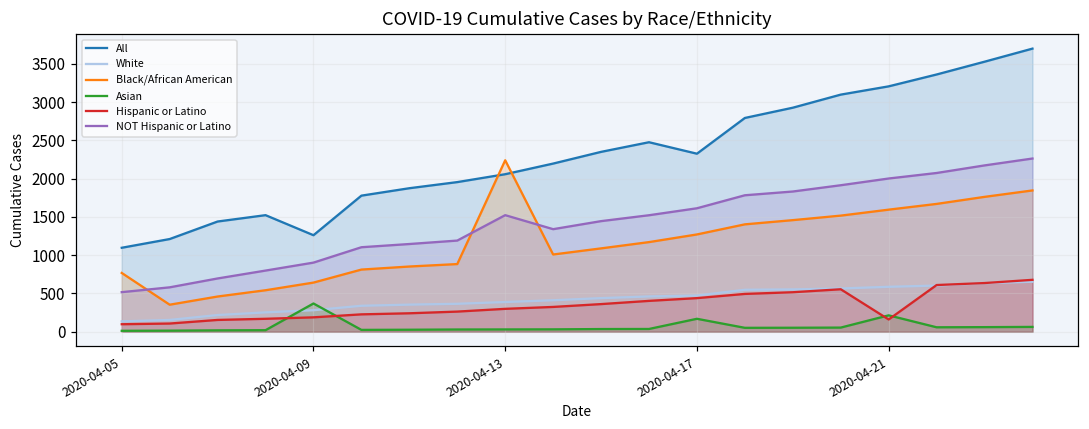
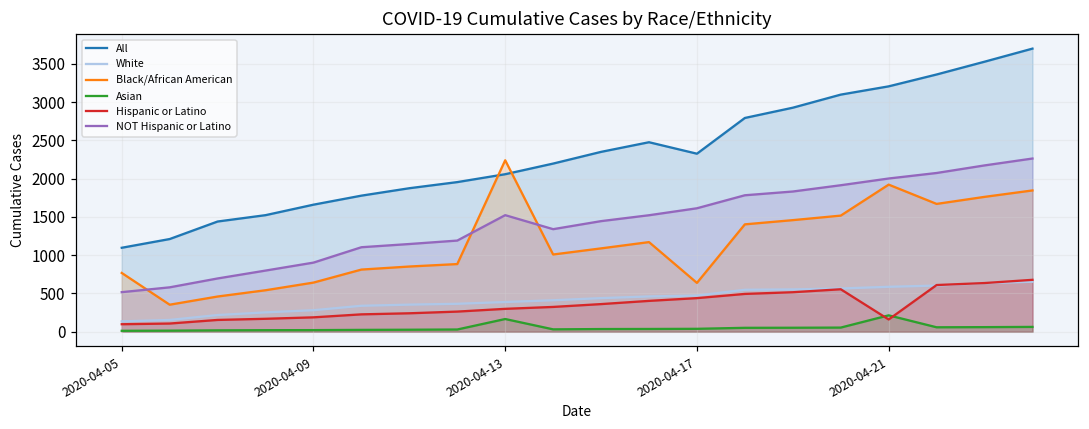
All, 2020-04-09: 1300 -> 1700
Asian, 2020-04-09: 400 -> 0
Asian, 2020-04-13: 0 -> 200
Black/African American, 2020-04-17: 1300 -> 600
Asian, 2020-04-17: 200 -> 0
Black/African American, 2020-04-21: 1600 -> 1900
